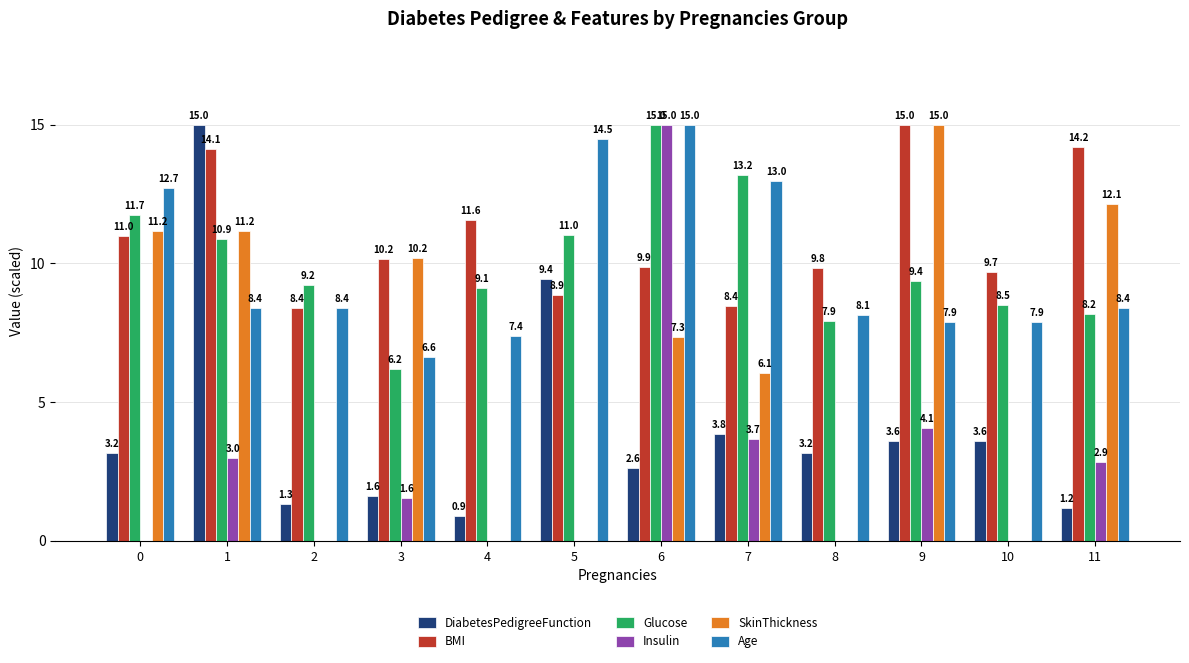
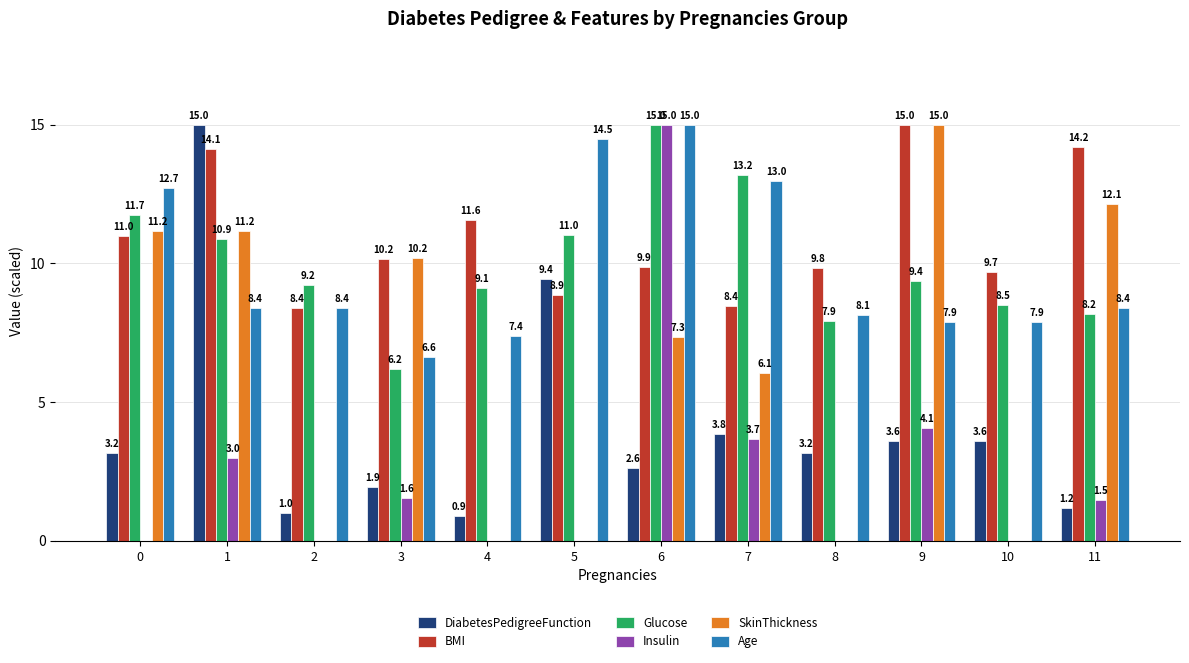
DiabetesPedigreeFunction, 2: 1.3 -> 1.0
DiabetesPedigreeFunction, 3: 1.6 -> 1.9
Insulin, 11: 2.9 -> 1.5
